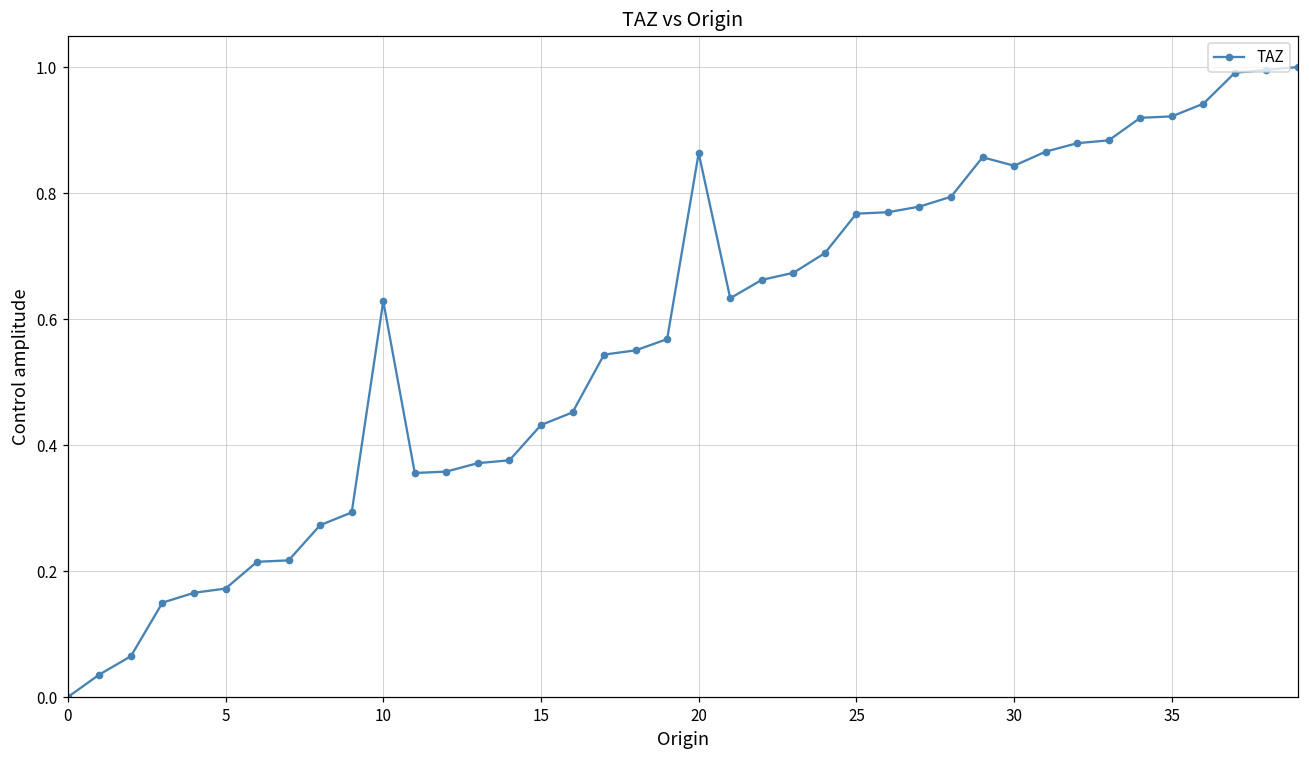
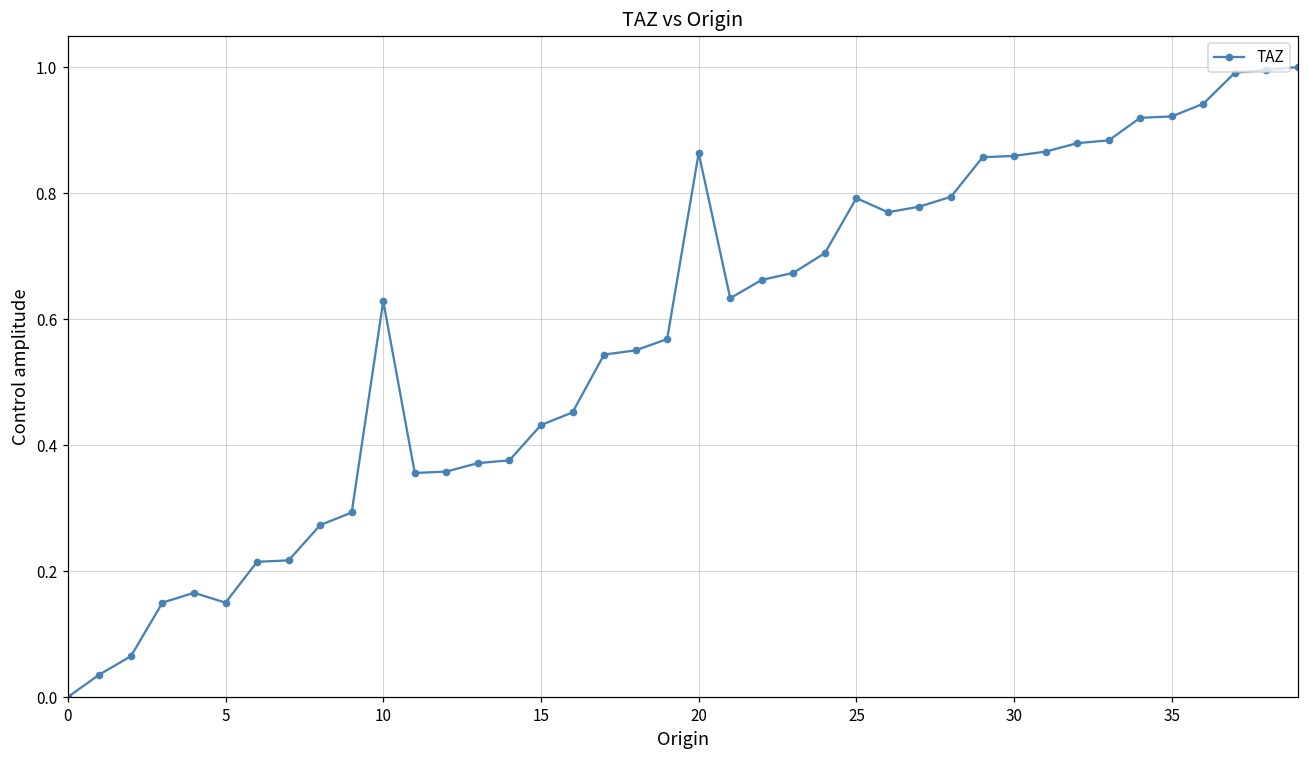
5: 0.17 -> 0.15
25: 0.77 -> 0.79
30: 0.84 -> 0.86
